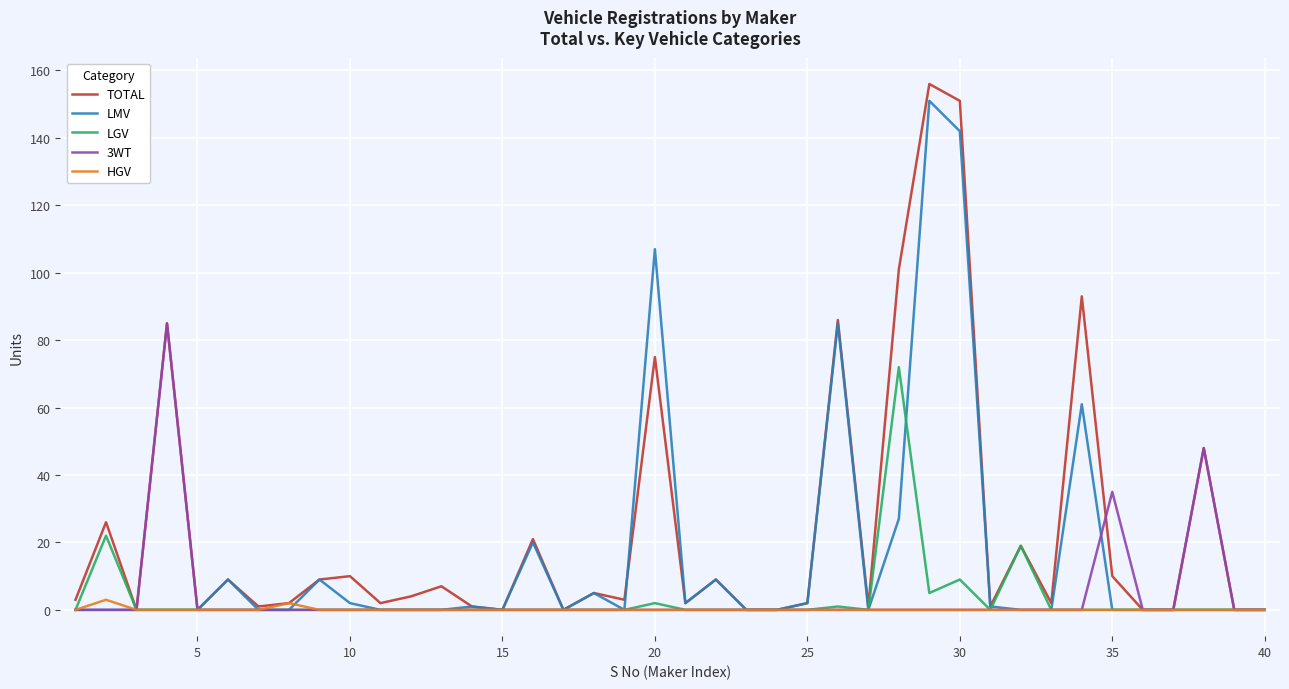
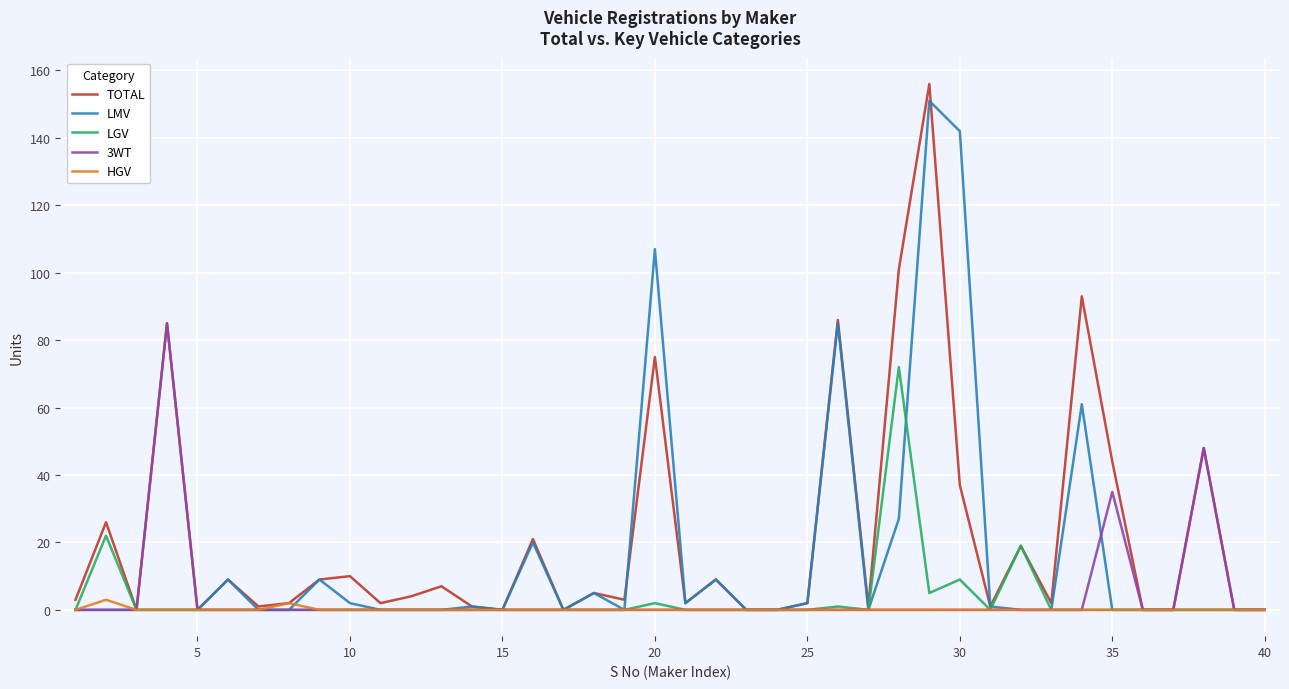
TOTAL, 30: 151 -> 37
TOTAL, 35: 10 -> 44
